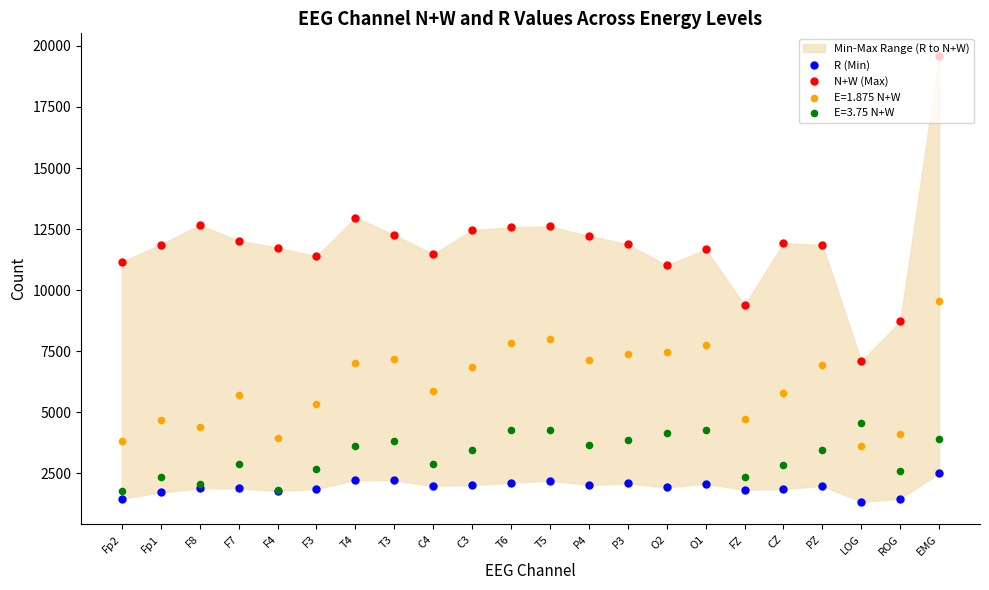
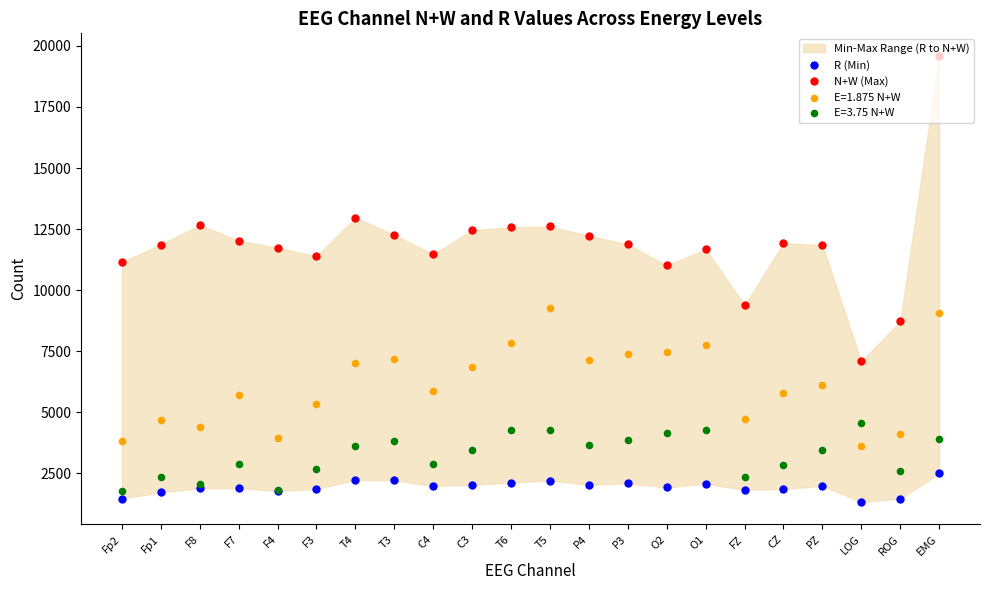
E=1.875 N+W, T5: 8000 -> 9300
E=1.875 N+W, PZ: 6900 -> 6100
E=1.875 N+W, EMG: 9600 -> 9100
